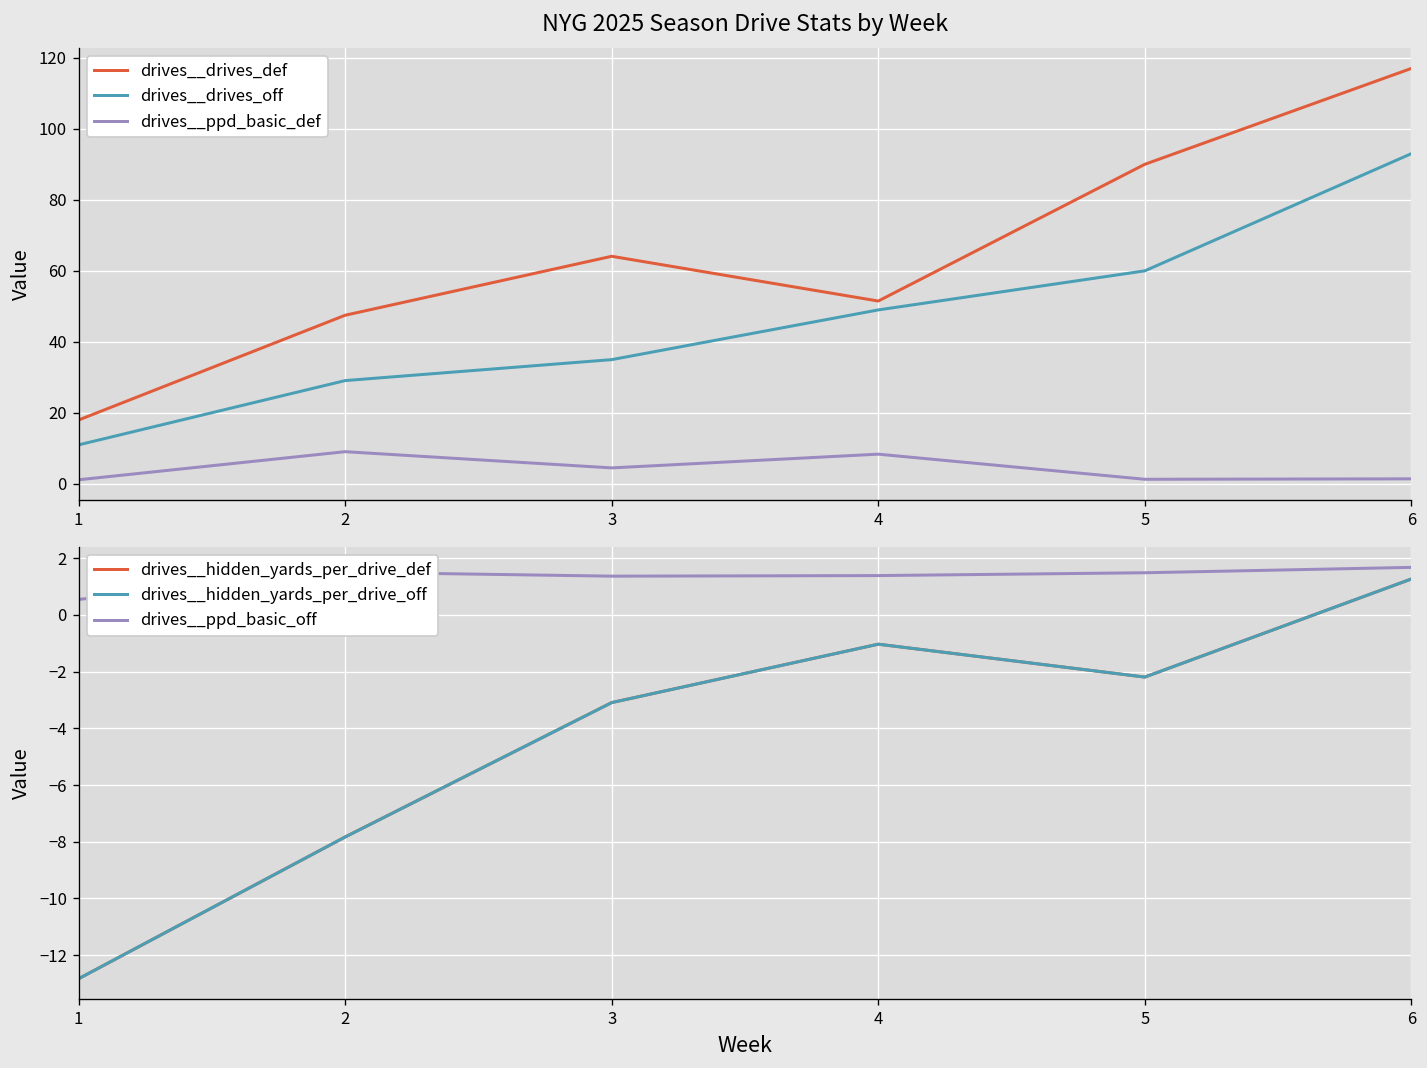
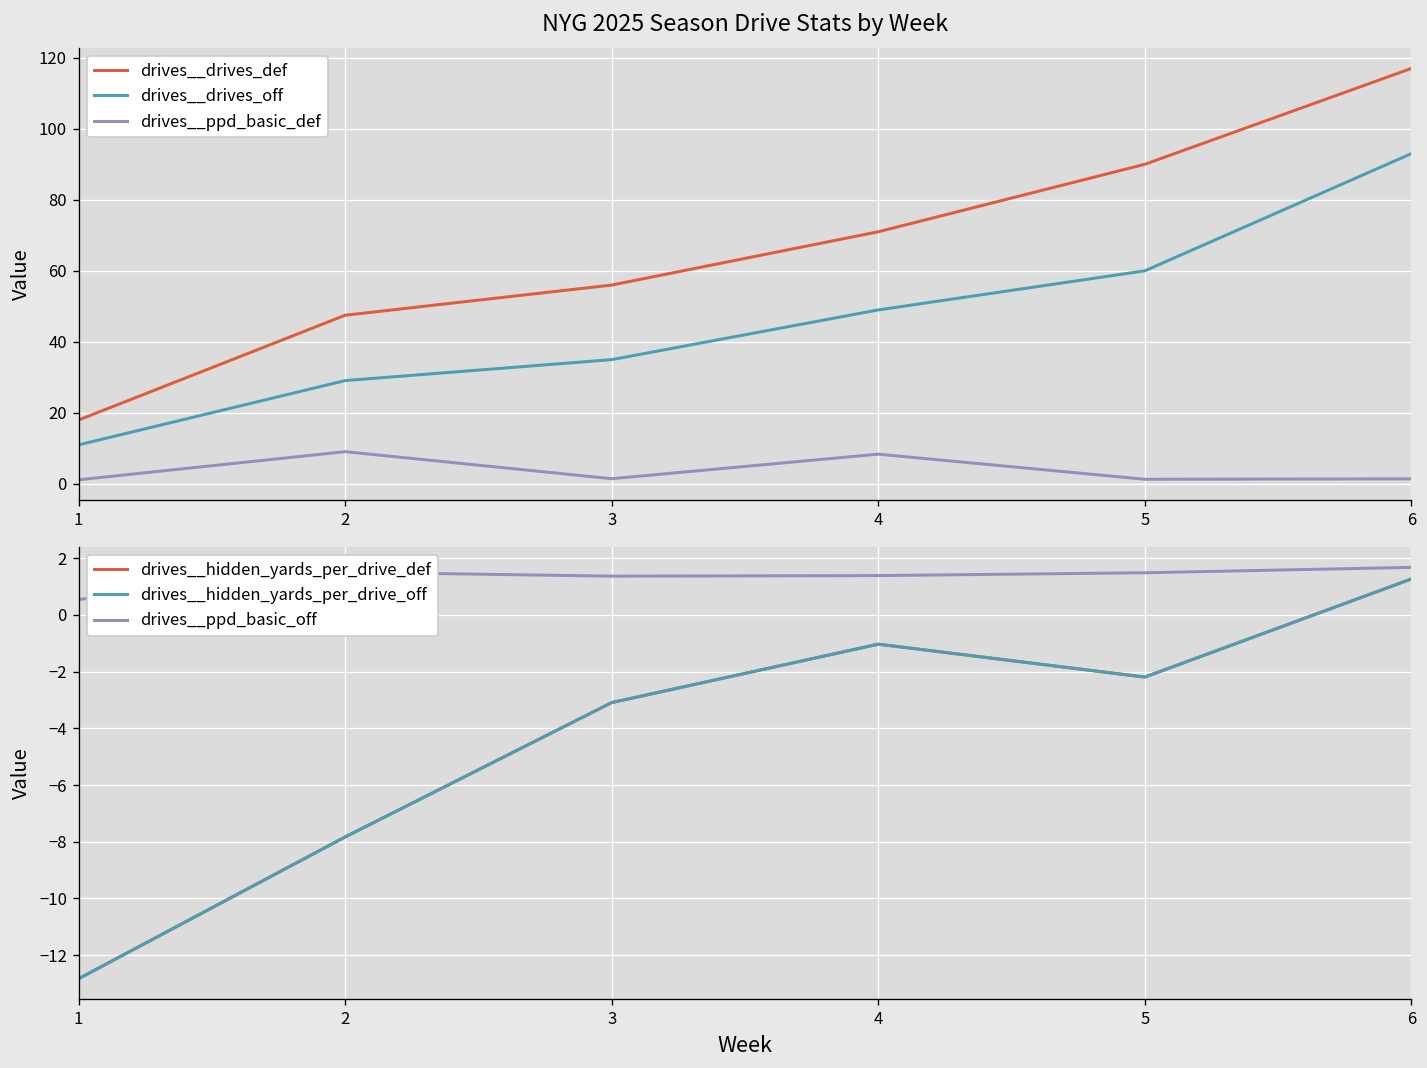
NYG 2025 Season Drive Stats by Week, drives__drives_def, 3: 64 -> 56
NYG 2025 Season Drive Stats by Week, drives__ppd_basic_def, 3: 5 -> 1
NYG 2025 Season Drive Stats by Week, drives__drives_def, 4: 52 -> 71
